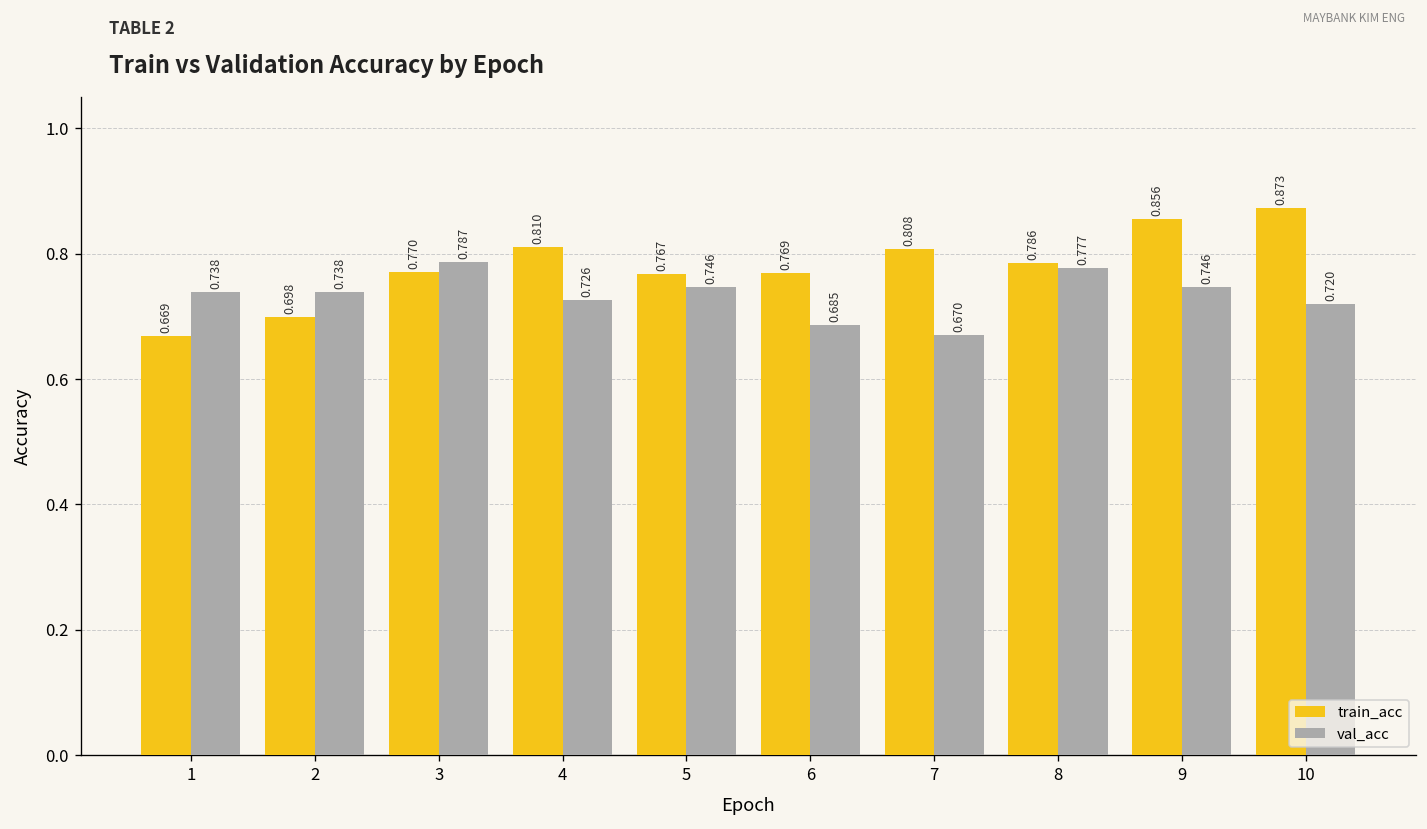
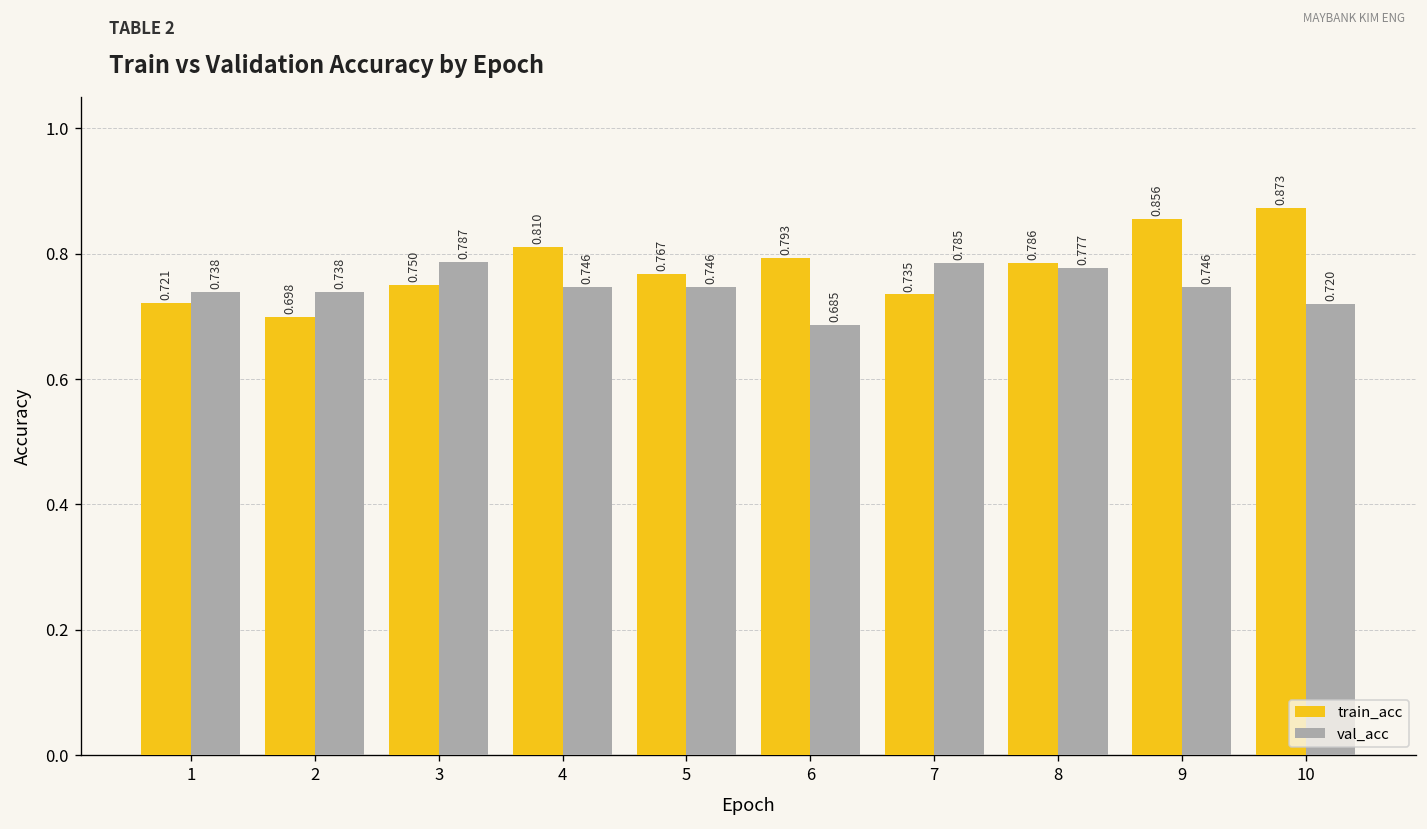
train_acc, 1: 0.669 -> 0.721
train_acc, 3: 0.770 -> 0.750
val_acc, 4: 0.726 -> 0.746
train_acc, 6: 0.769 -> 0.793
train_acc, 7: 0.808 -> 0.735
val_acc, 7: 0.670 -> 0.785
